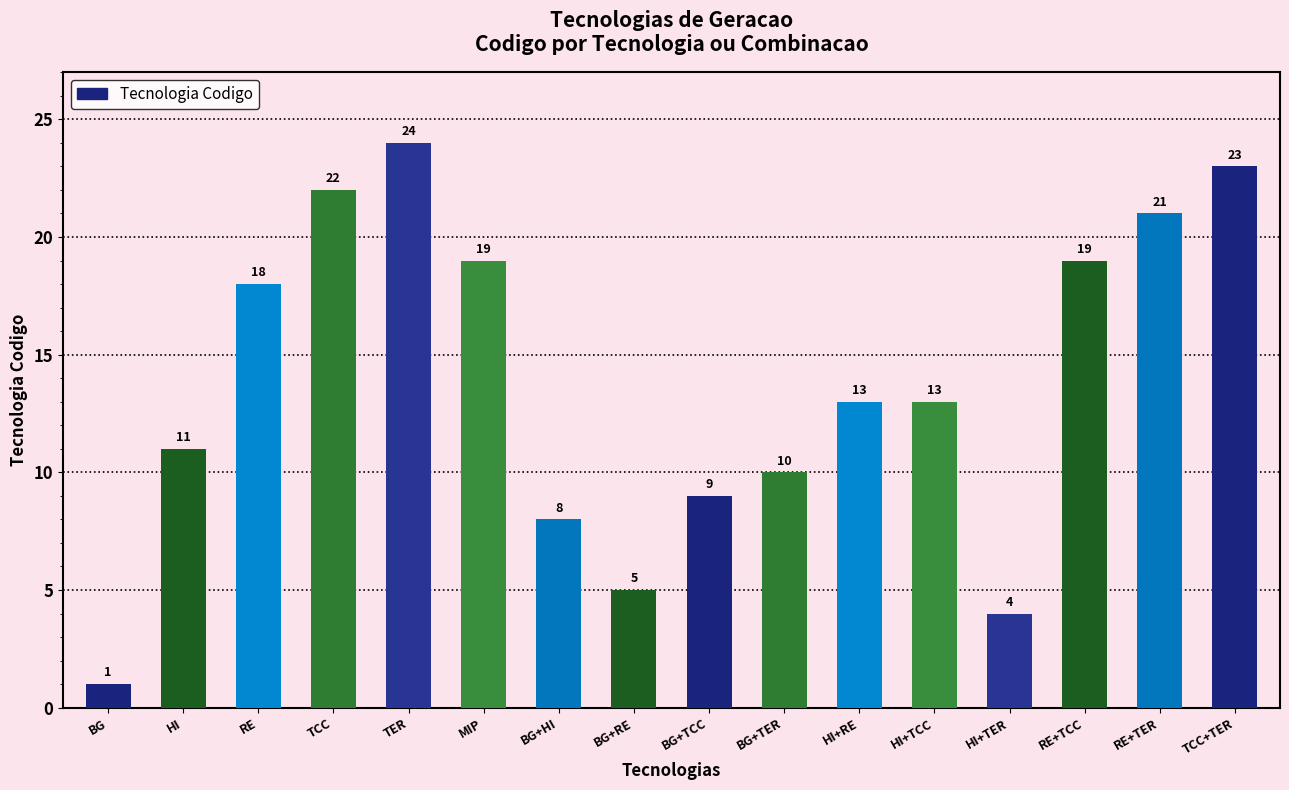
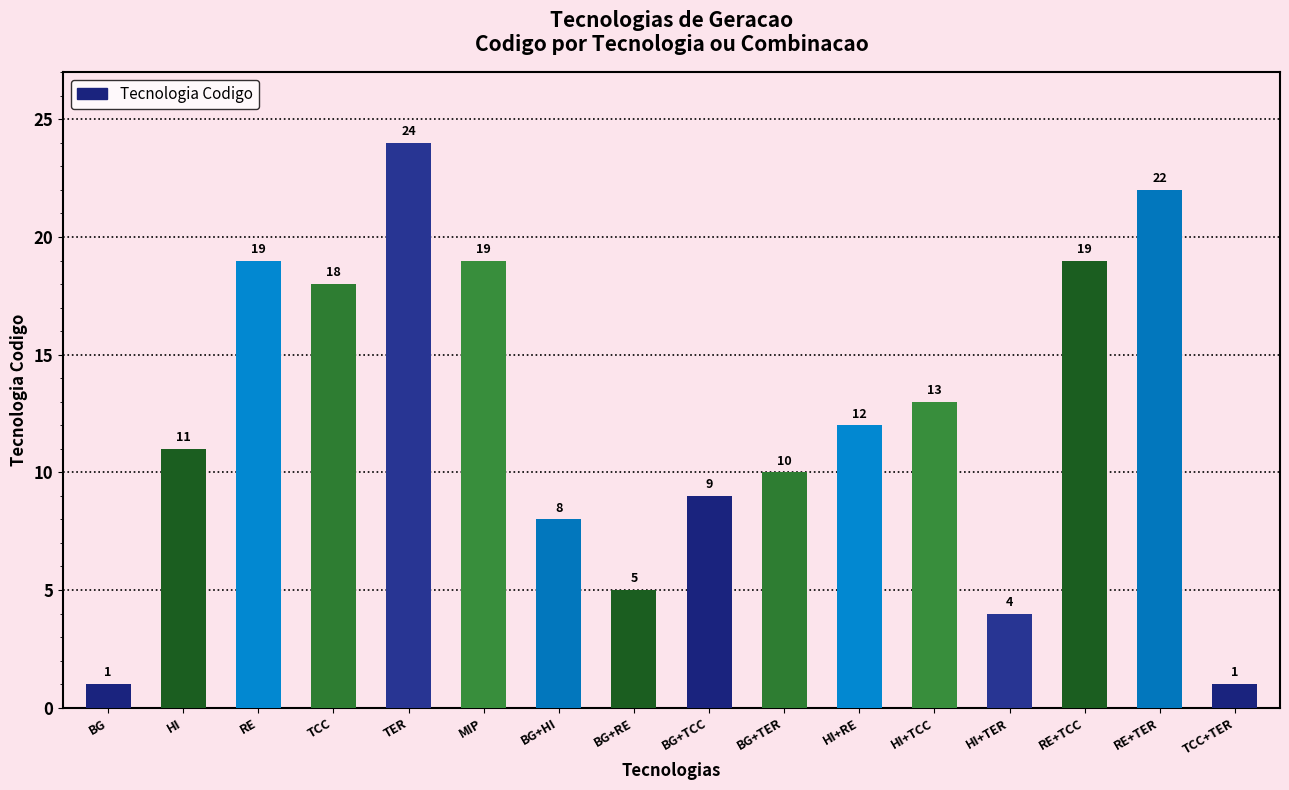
RE: 18 -> 19
TCC: 22 -> 18
HI+RE: 13 -> 12
RE+TER: 21 -> 22
TCC+TER: 23 -> 1
